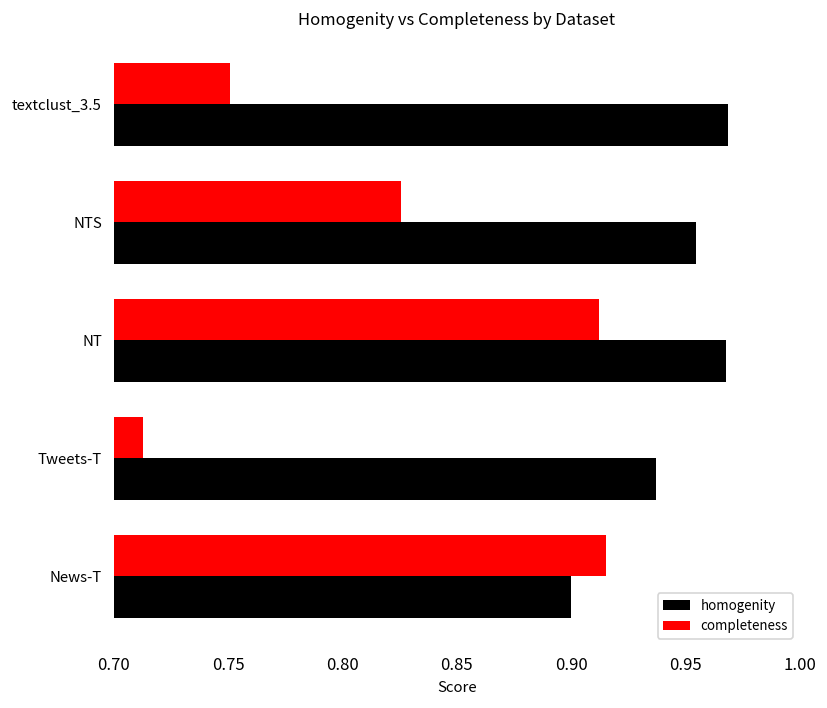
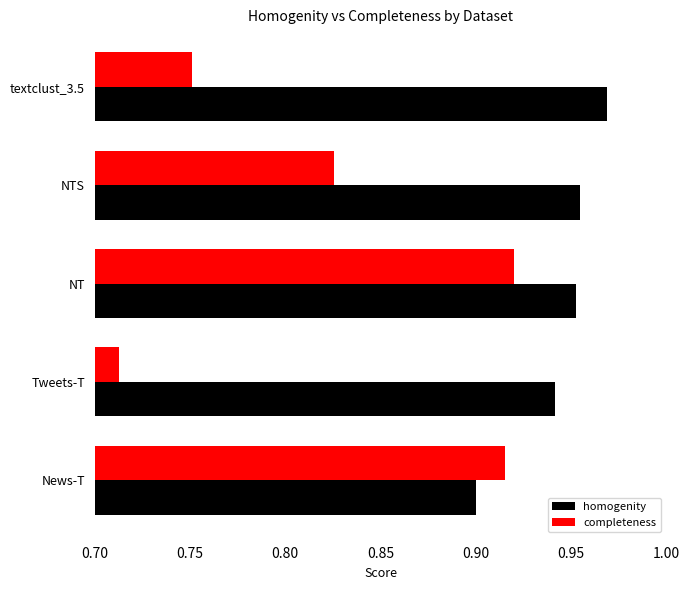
completeness, NT: 0.912 -> 0.920
homogenity, NT: 0.968 -> 0.953
homogenity, Tweets-T: 0.937 -> 0.941
